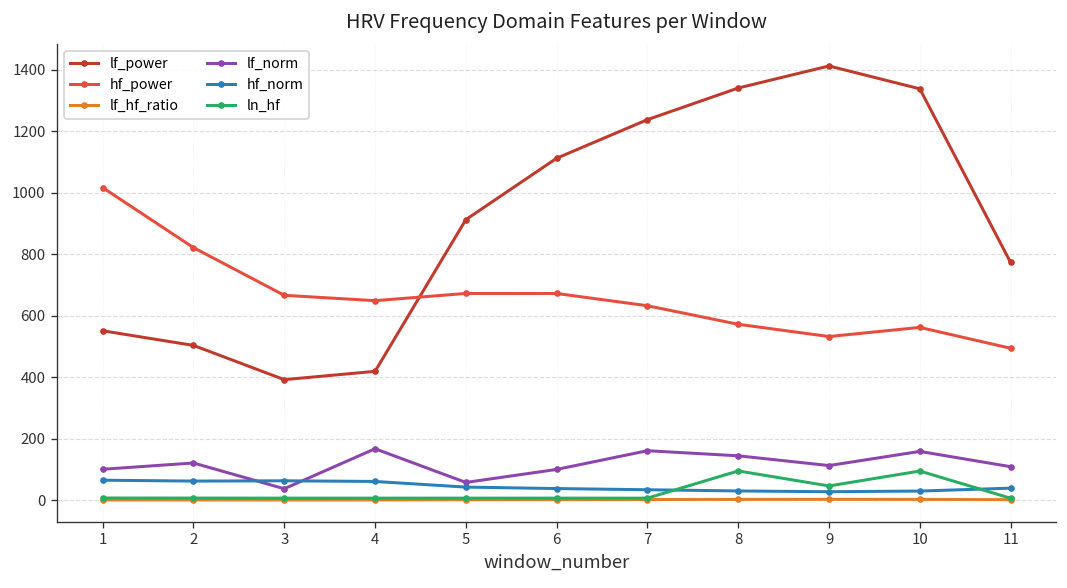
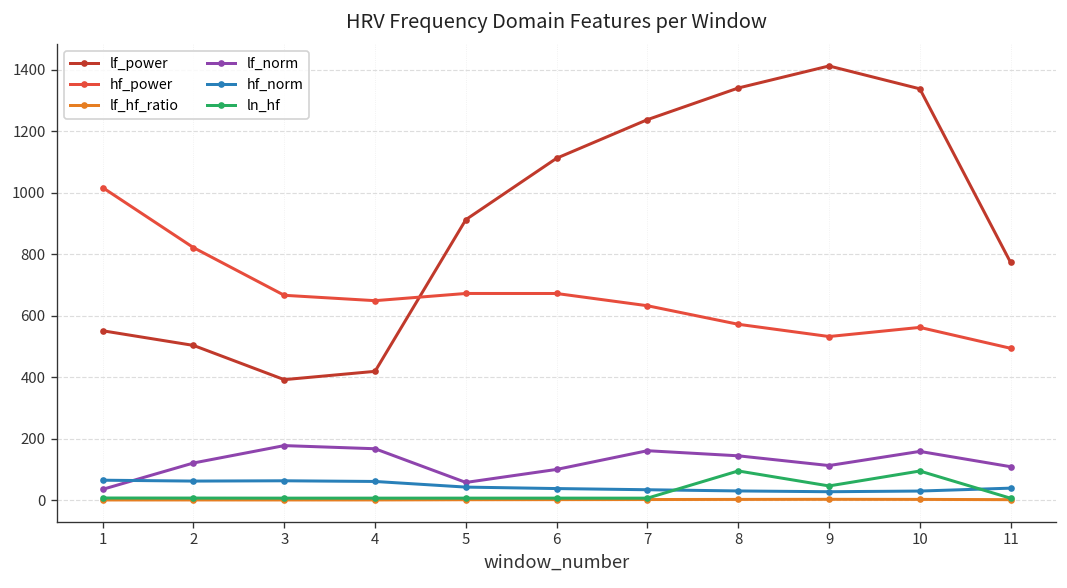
lf_norm, 1: 100 -> 40
lf_norm, 3: 40 -> 180
